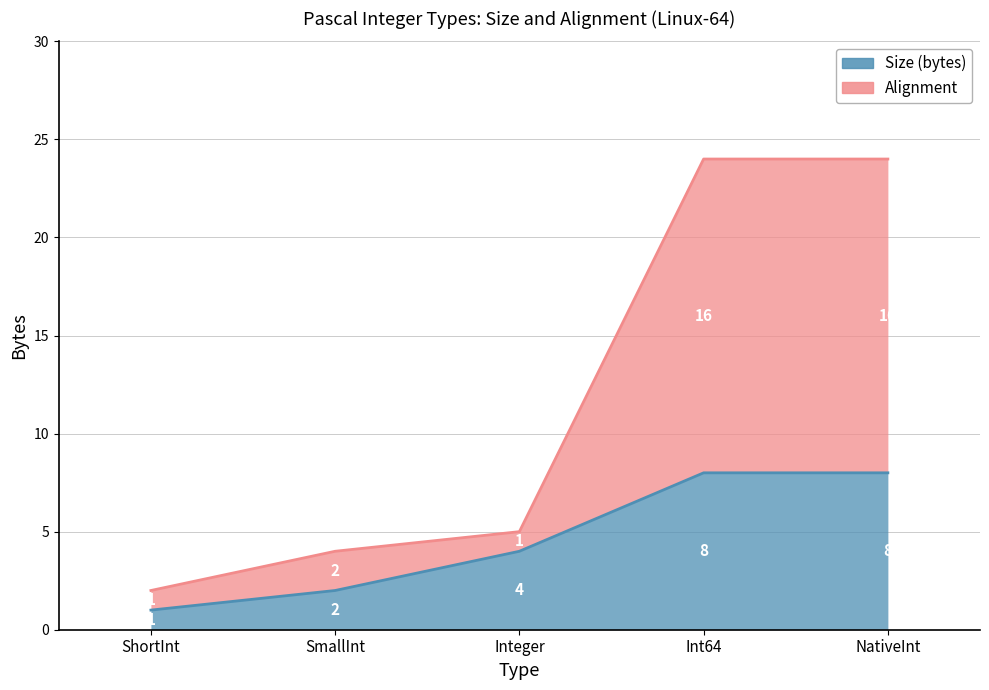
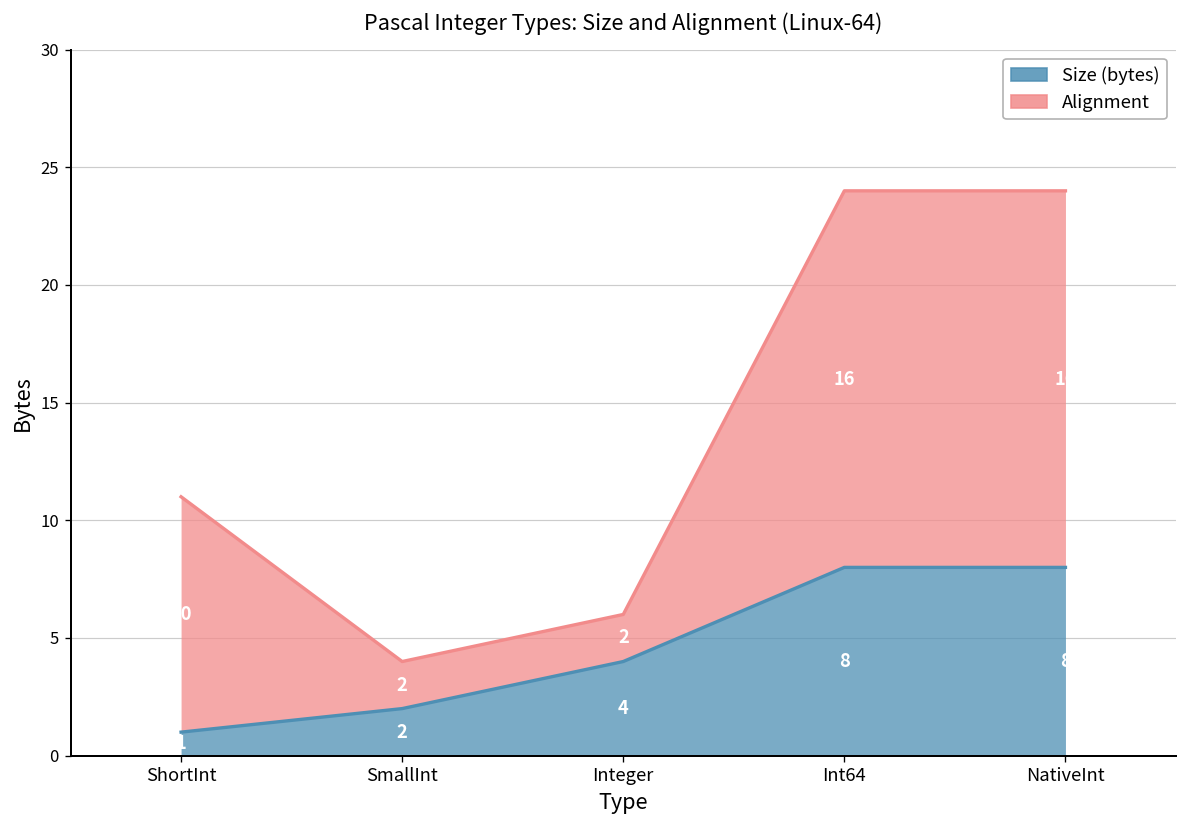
Alignment, ShortInt: 1 -> 10
Alignment, Integer: 1 -> 2
